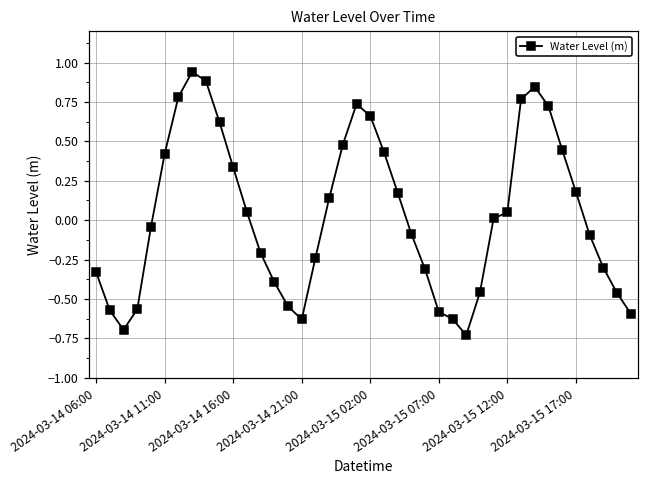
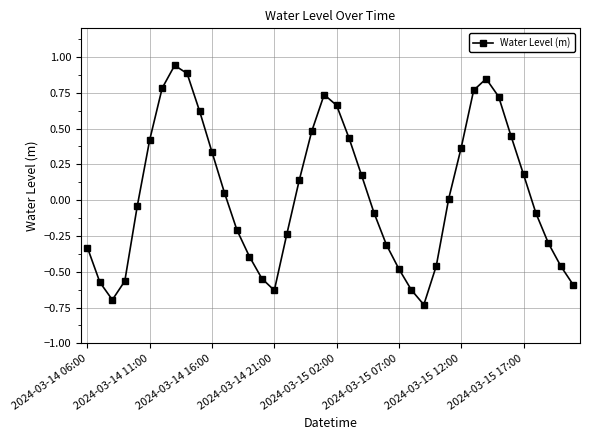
2024-03-15 07:00: -0.58 -> -0.48
2024-03-15 12:00: 0.05 -> 0.37
